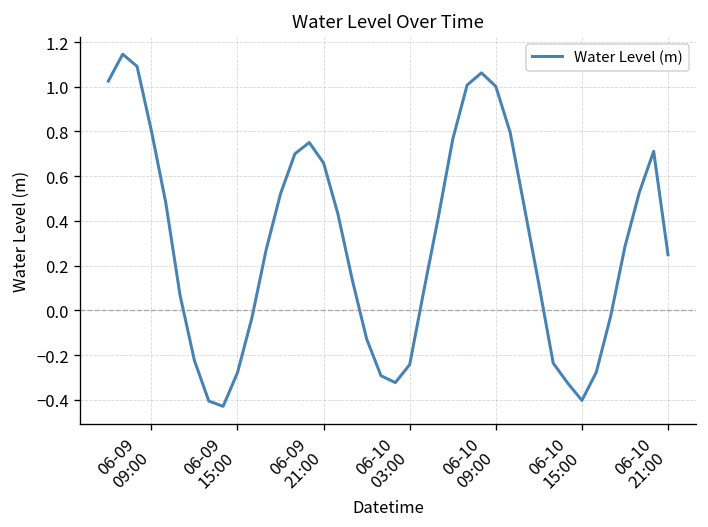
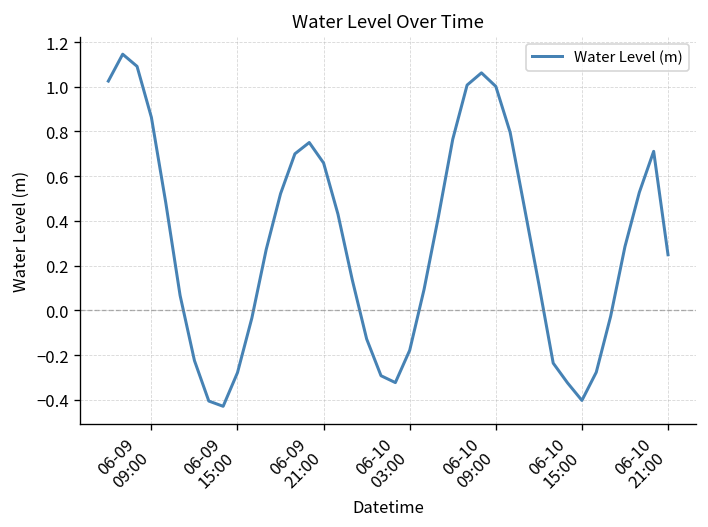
06-09 09:00: 0.80 -> 0.86
06-10 03:00: -0.24 -> -0.18
